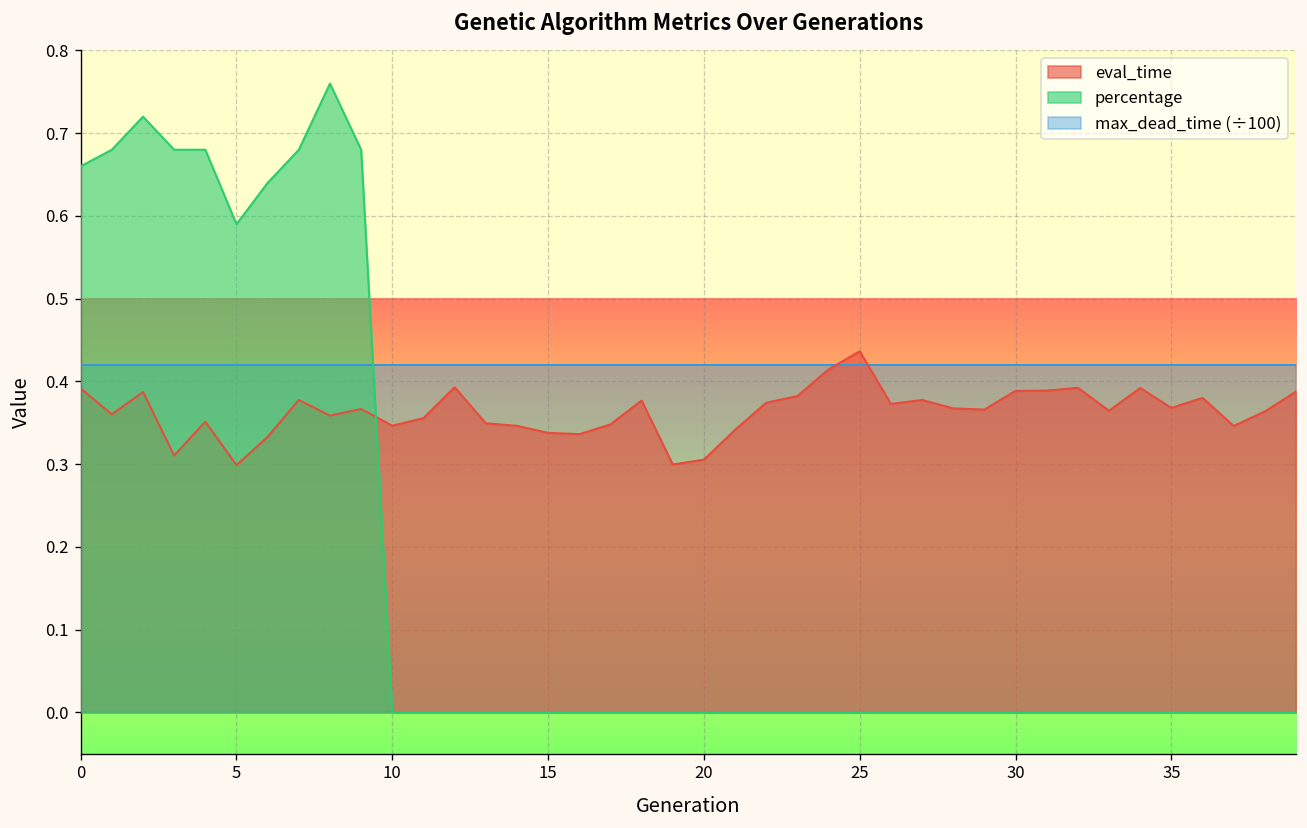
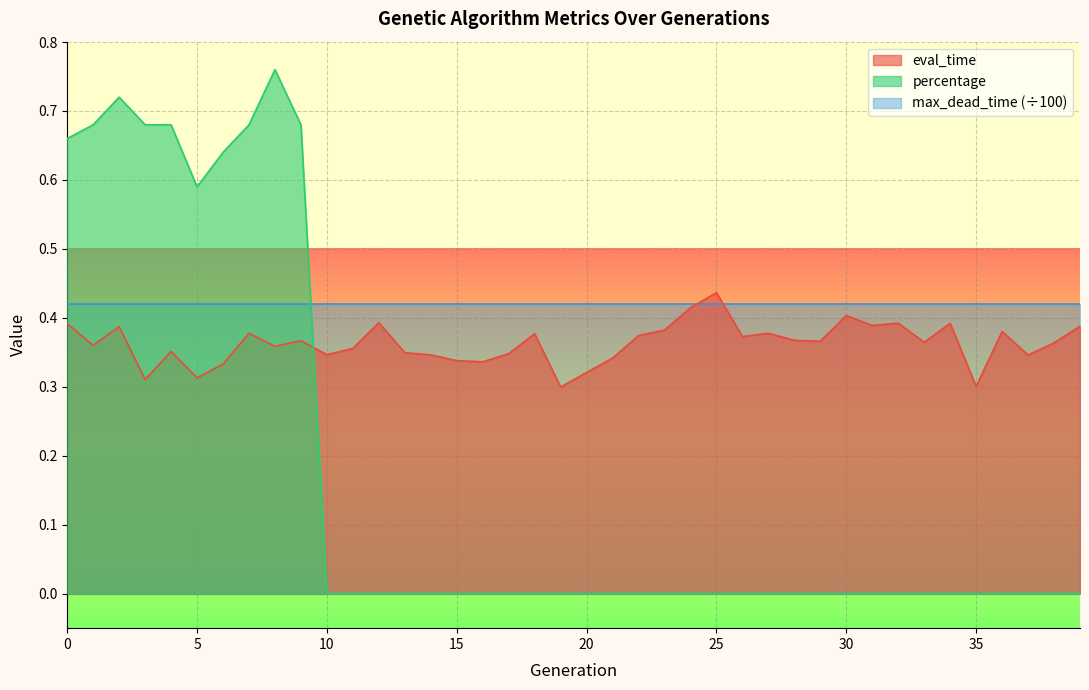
eval_time, 5: 0.30 -> 0.31
eval_time, 20: 0.31 -> 0.32
eval_time, 30: 0.39 -> 0.40
eval_time, 35: 0.37 -> 0.30
